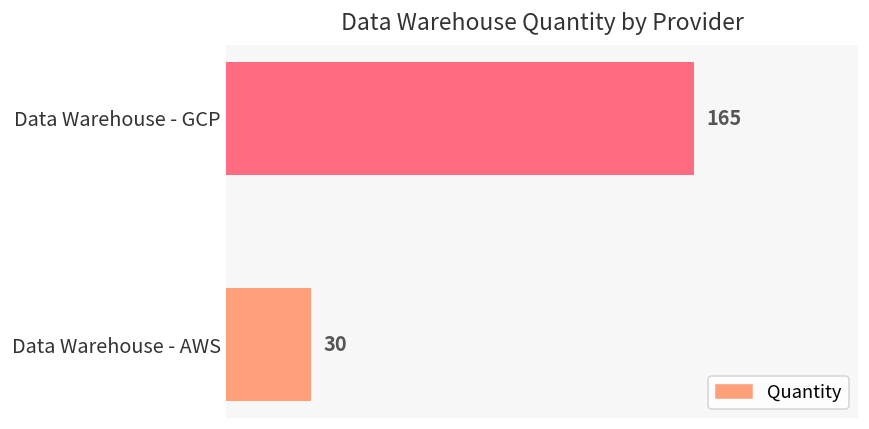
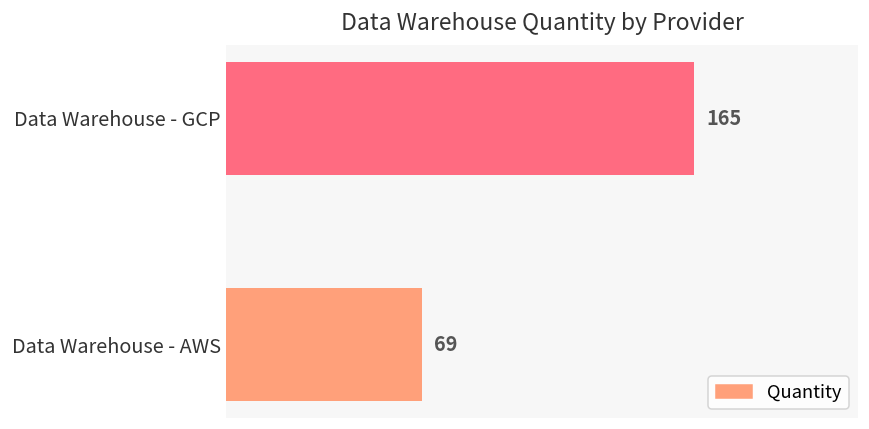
Data Warehouse - AWS: 30 -> 69
